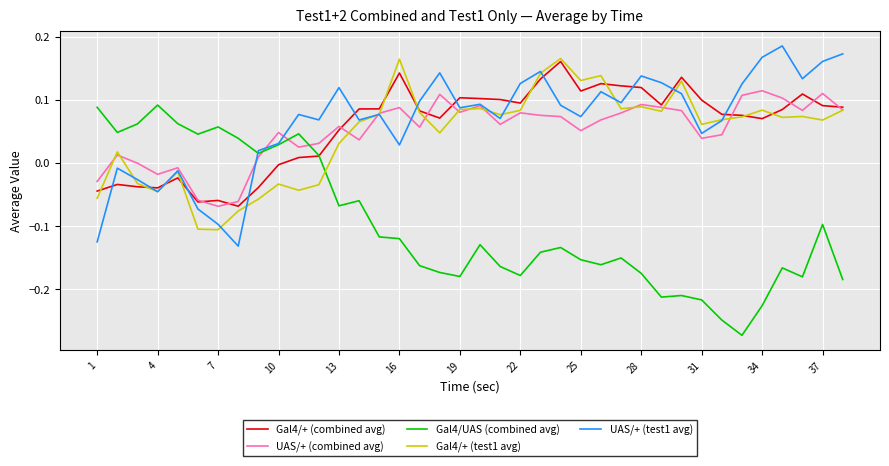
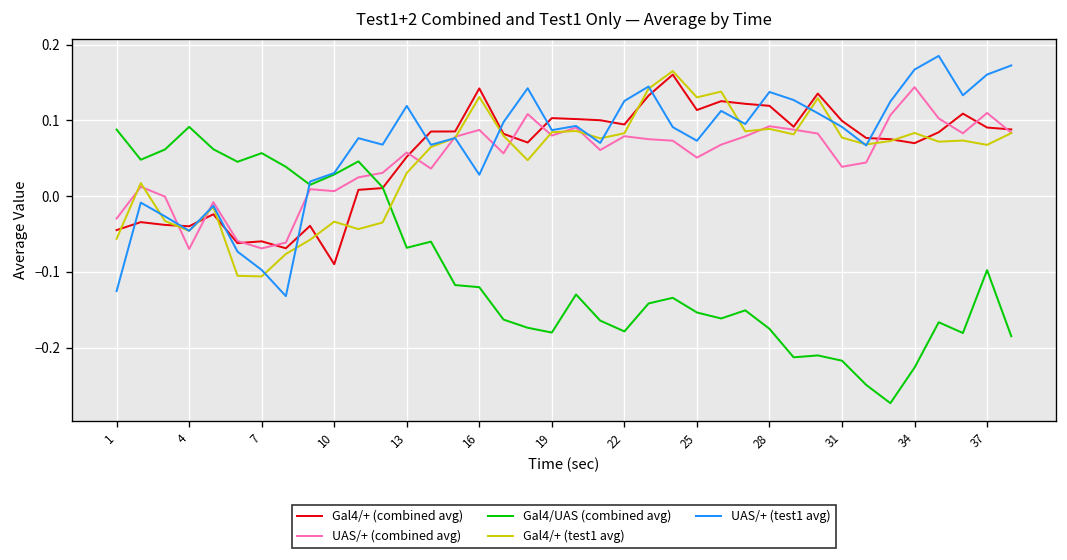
UAS/+ (combined avg), 4: -0.02 -> -0.07
Gal4/+ (combined avg), 10: 0.00 -> -0.09
UAS/+ (combined avg), 10: 0.05 -> 0.01
Gal4/+ (test1 avg), 16: 0.16 -> 0.13
Gal4/+ (test1 avg), 31: 0.06 -> 0.08
UAS/+ (test1 avg), 31: 0.05 -> 0.09
UAS/+ (combined avg), 34: 0.11 -> 0.14
